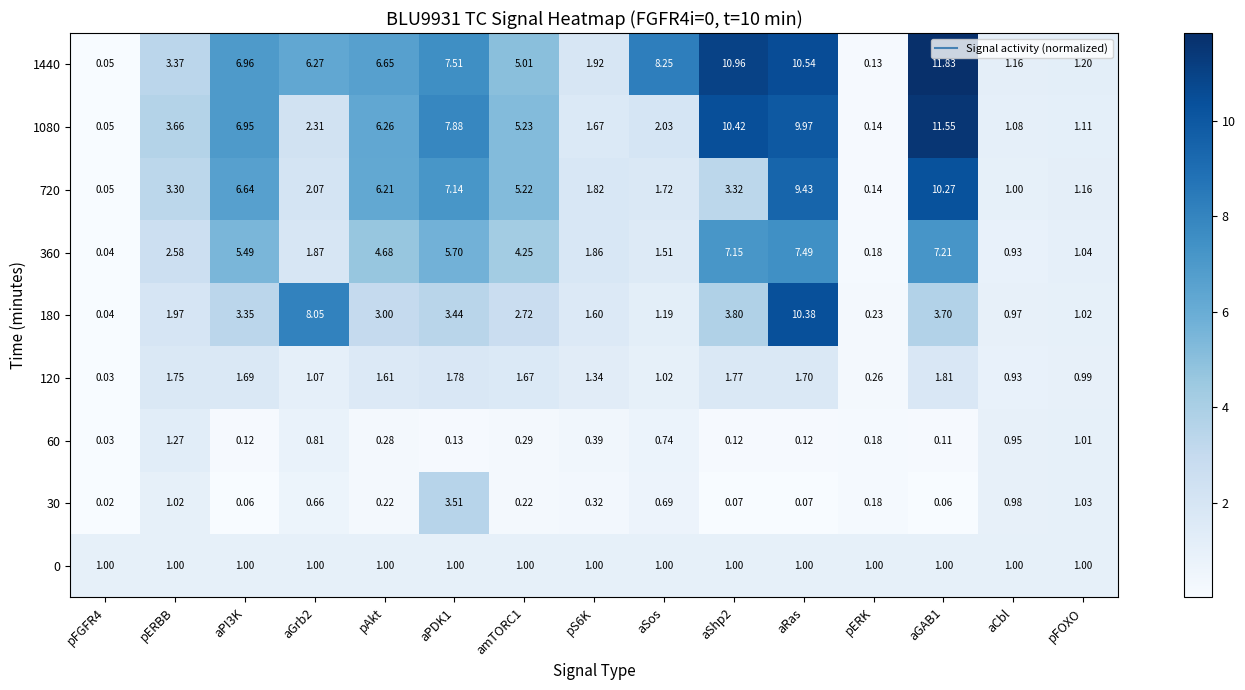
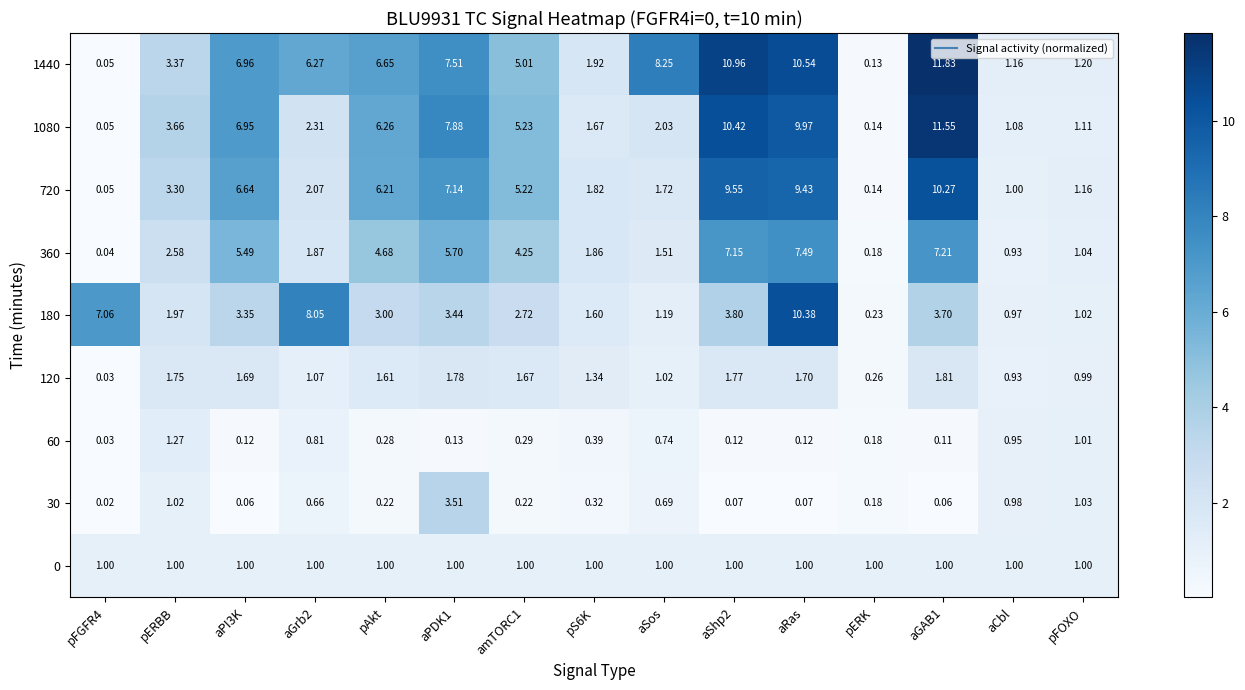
720, aShp2: 3.32 -> 9.55
180, pFGFR4: 0.04 -> 7.06
